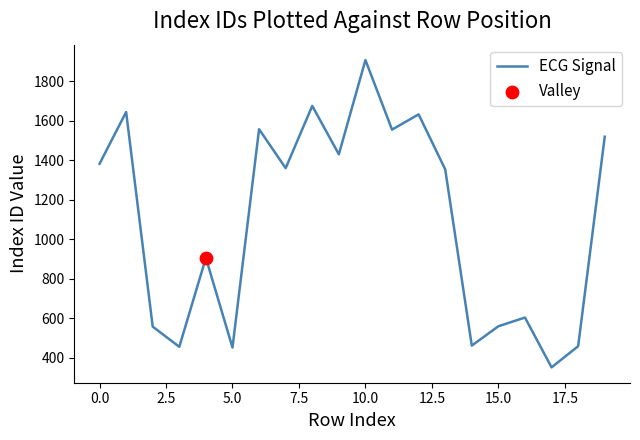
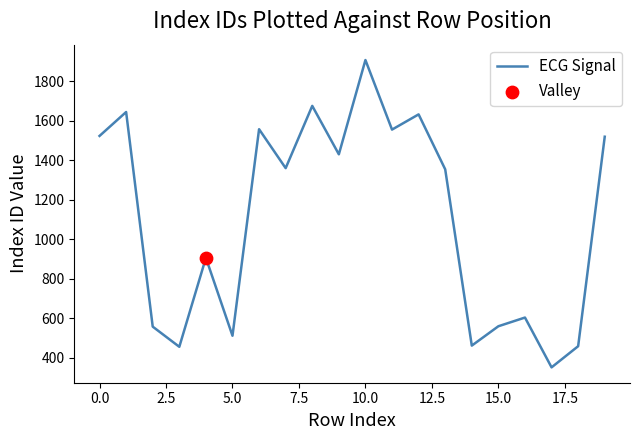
ECG Signal, 0.0: 1380 -> 1520
ECG Signal, 5.0: 450 -> 510
